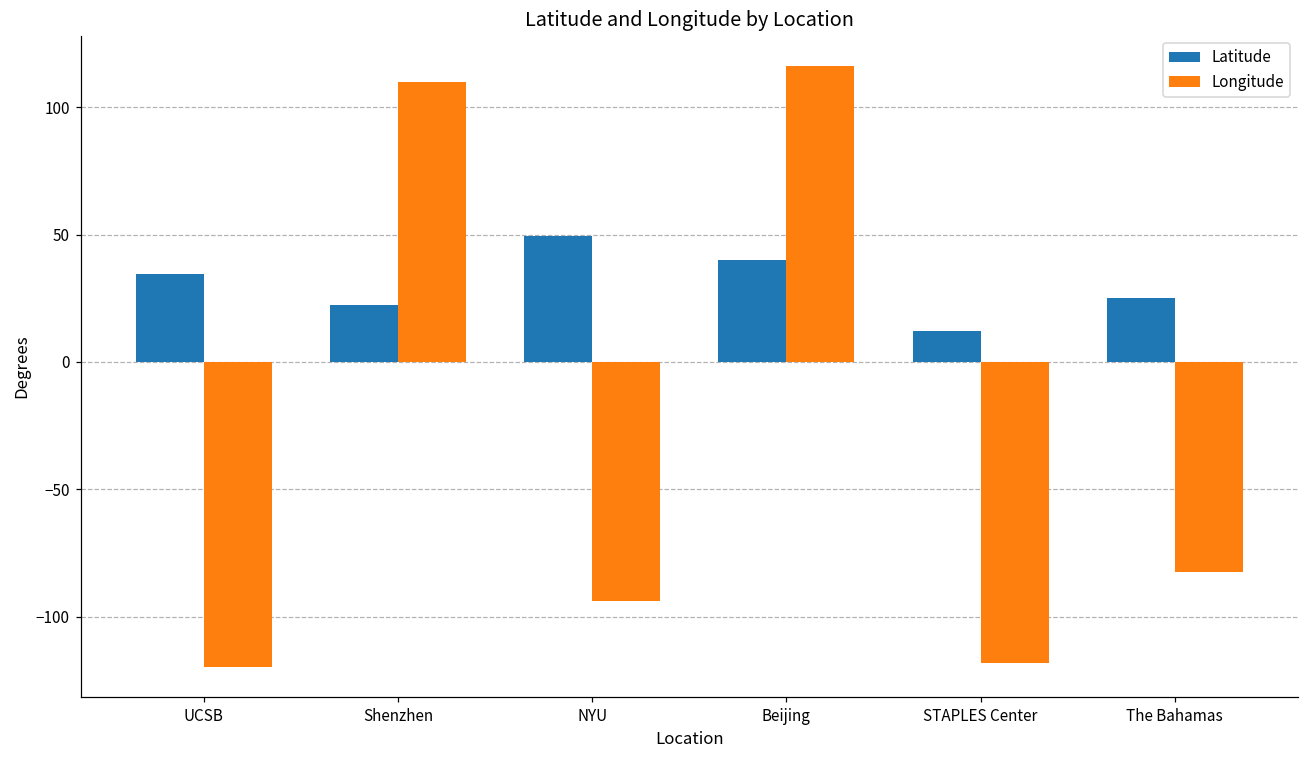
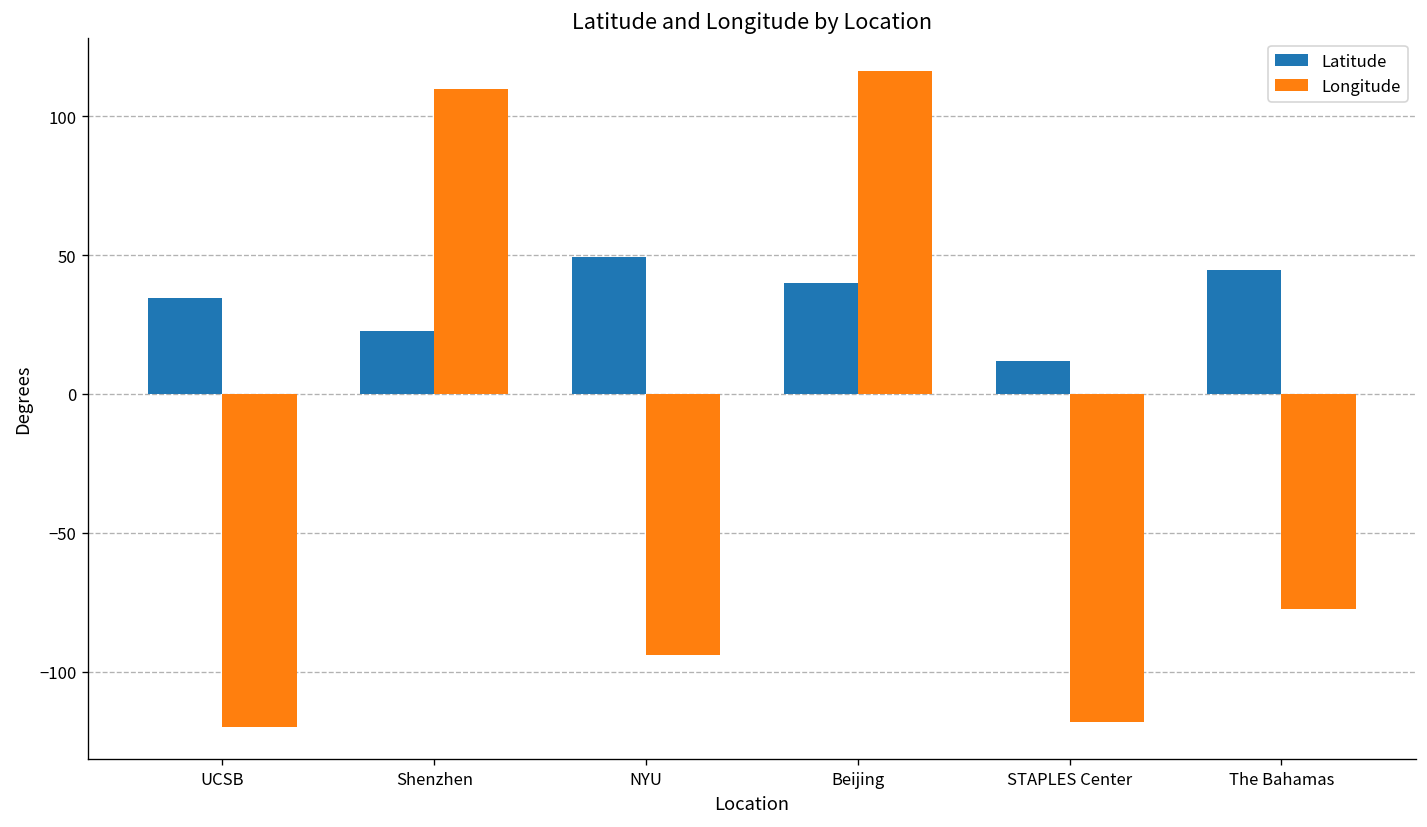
Latitude, The Bahamas: 25 -> 44
Longitude, The Bahamas: -83 -> -77
